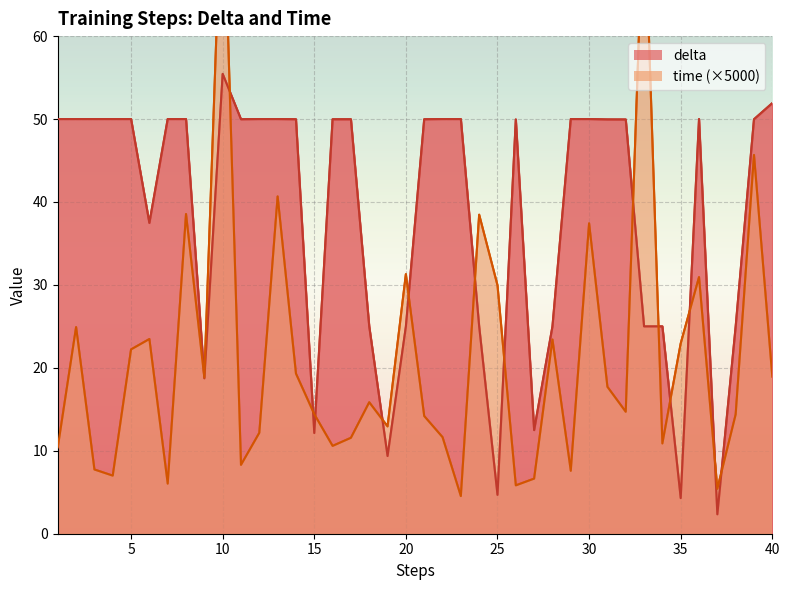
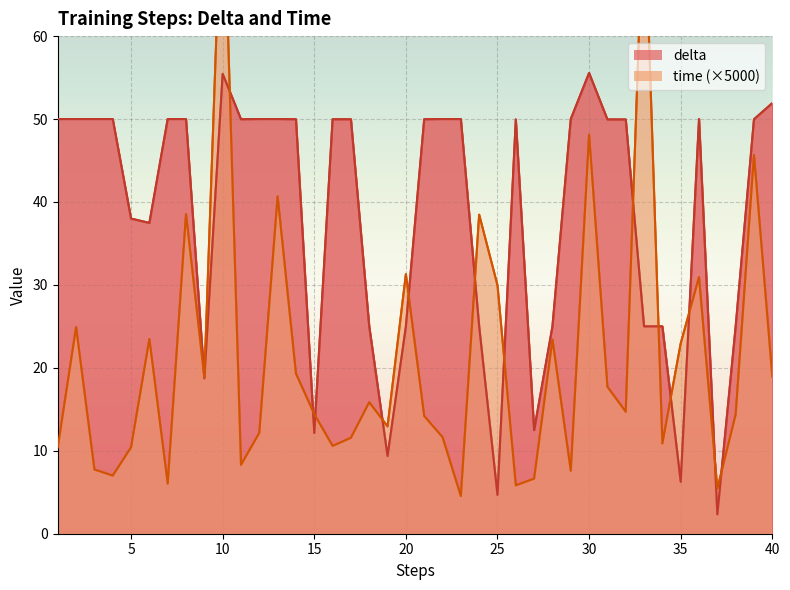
delta, 5: 50 -> 38
time (×5000), 5: 22 -> 10
delta, 30: 50 -> 56
time (×5000), 30: 37 -> 48
delta, 35: 4 -> 6
